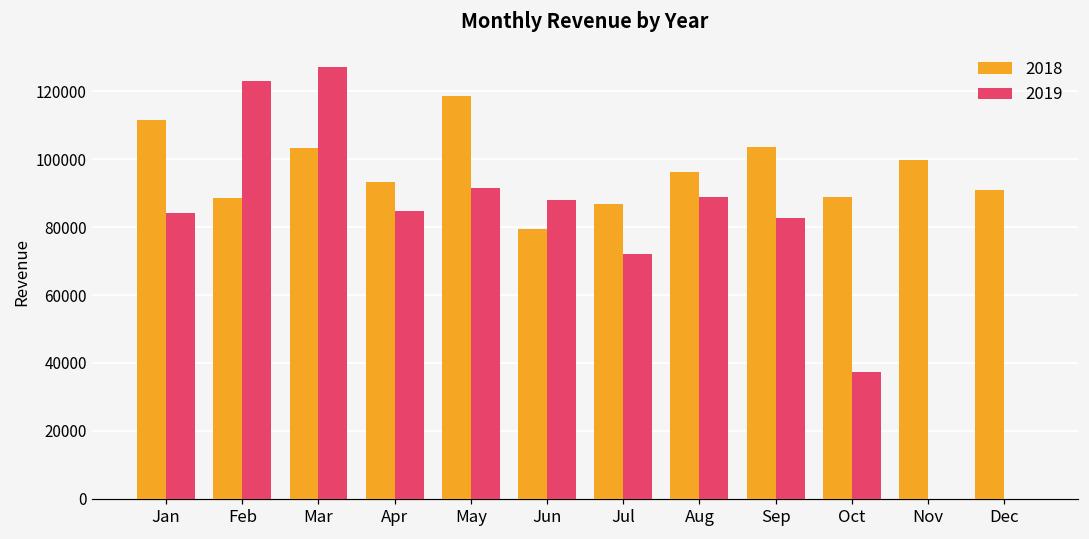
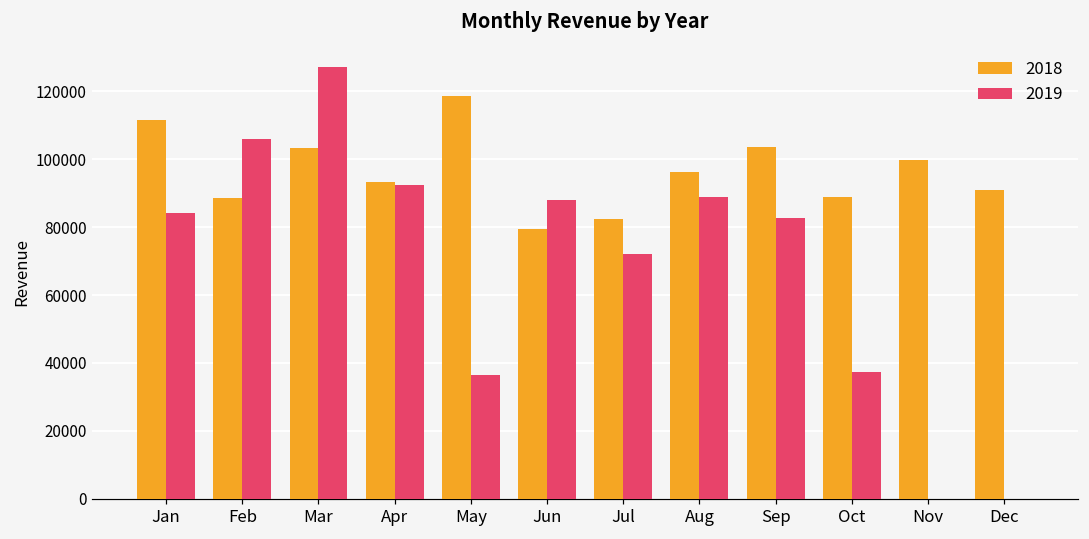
2019, Feb: 123000 -> 106000
2019, Apr: 85000 -> 92000
2019, May: 92000 -> 37000
2018, Jul: 87000 -> 82000
